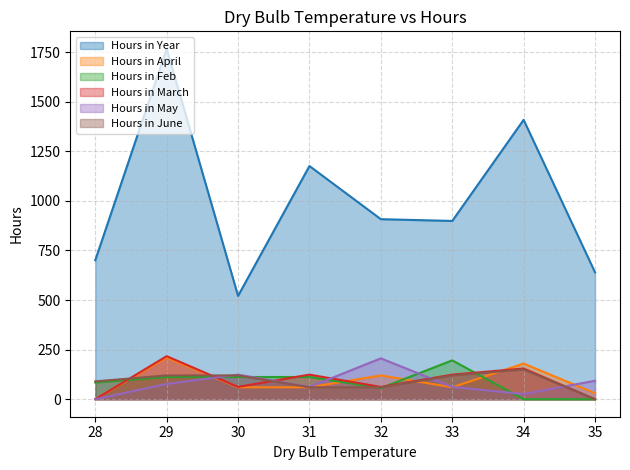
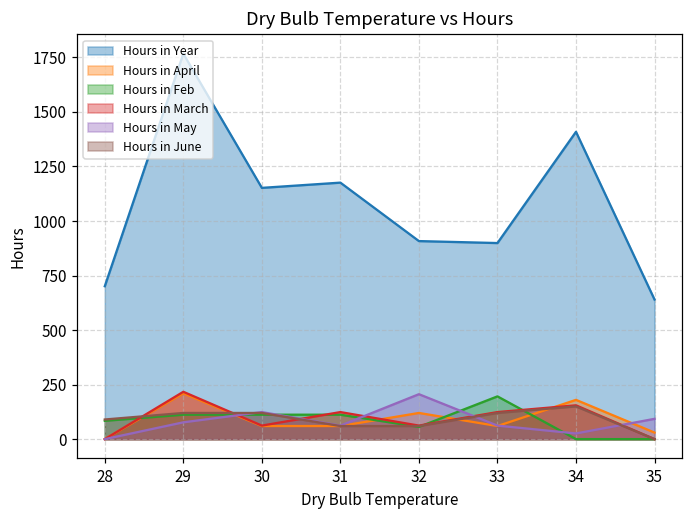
Hours in Year, 30: 520 -> 1150
